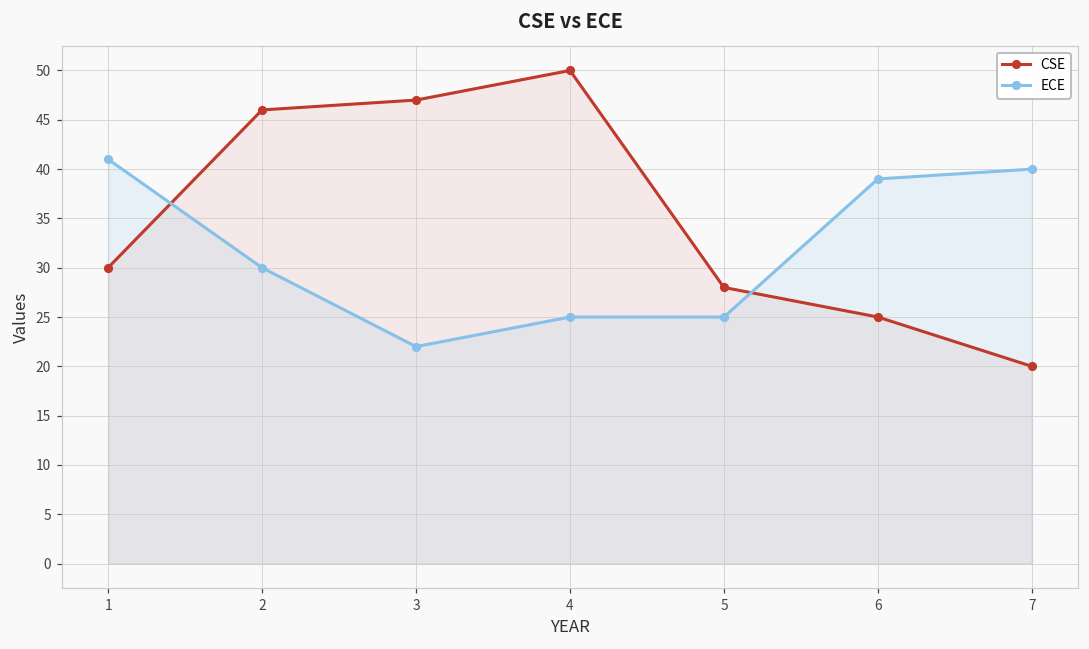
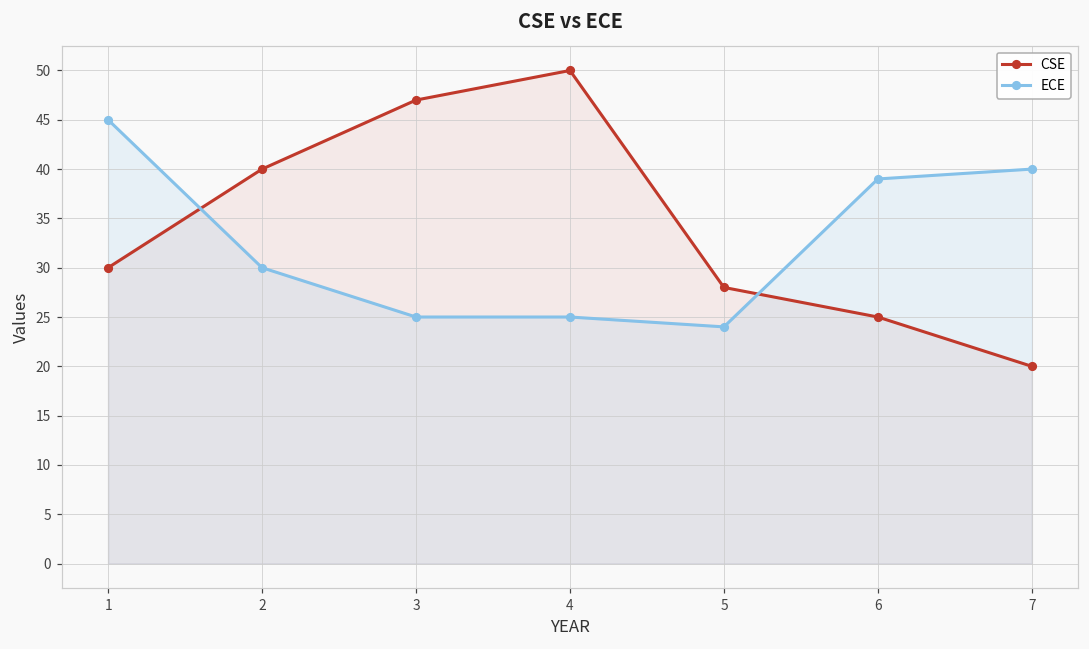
ECE, 1: 41 -> 45
CSE, 2: 46 -> 40
ECE, 3: 22 -> 25
ECE, 5: 25 -> 24
